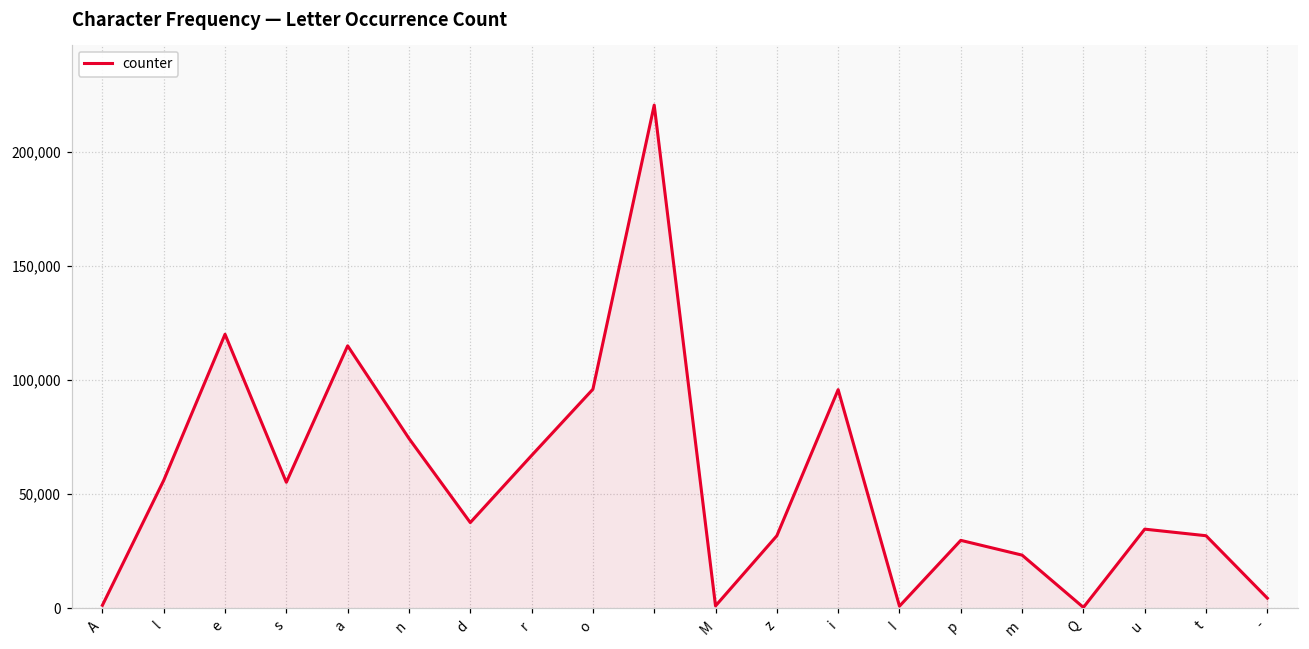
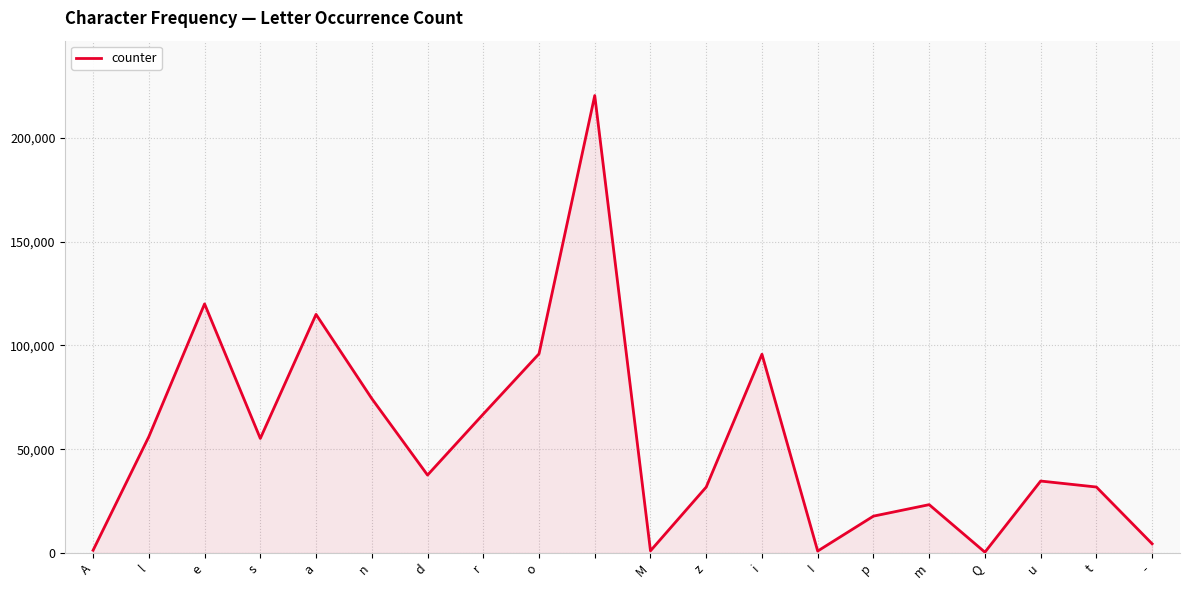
p: 30,000 -> 18,000
